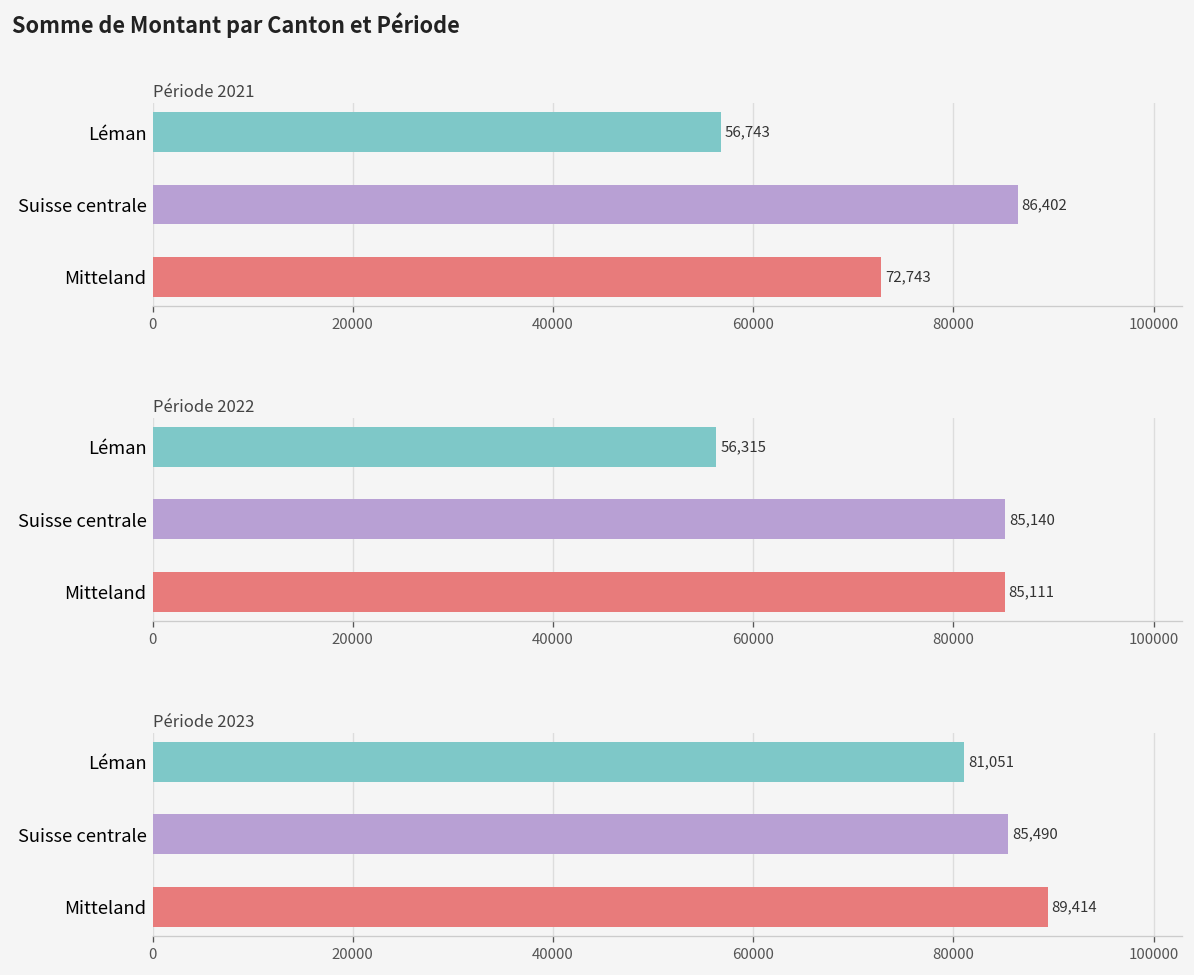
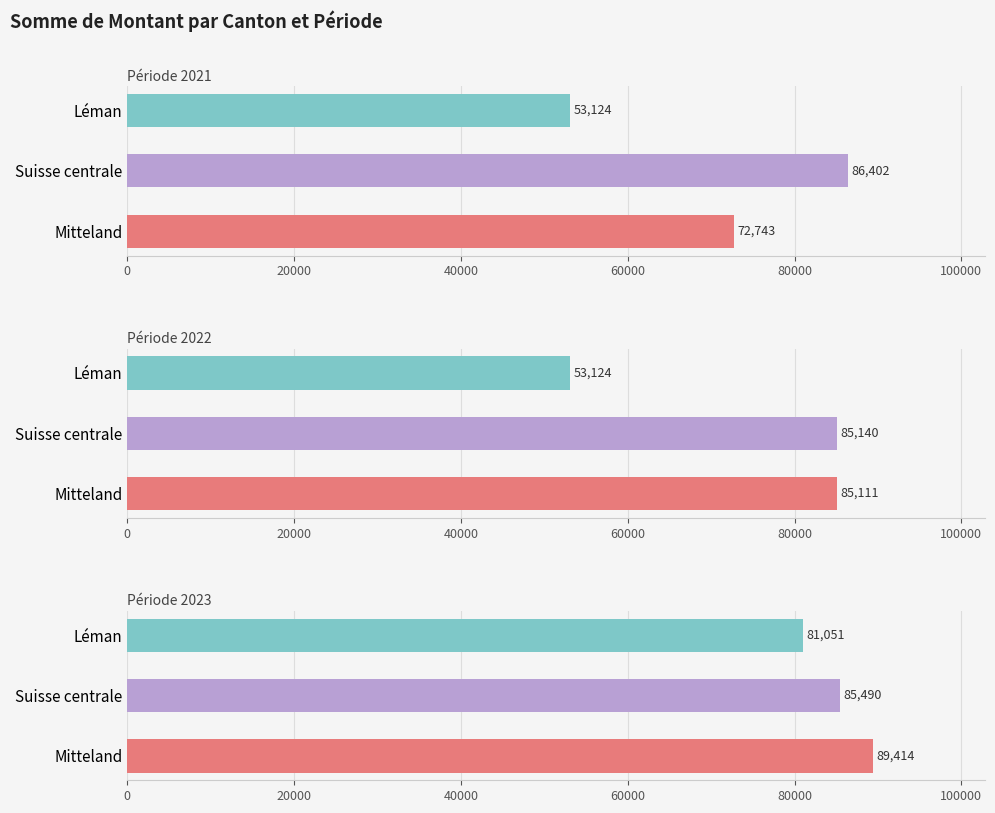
Période 2021, Léman: 56,743 -> 53,124
Période 2022, Léman: 56,315 -> 53,124
